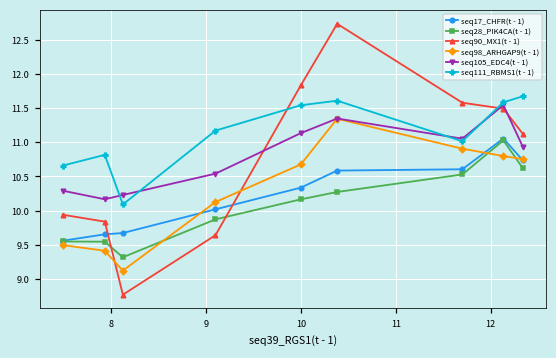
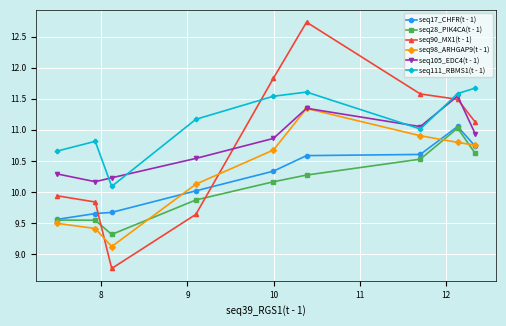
seq105_EDC4(t - 1), 10: 11.1 -> 10.9
